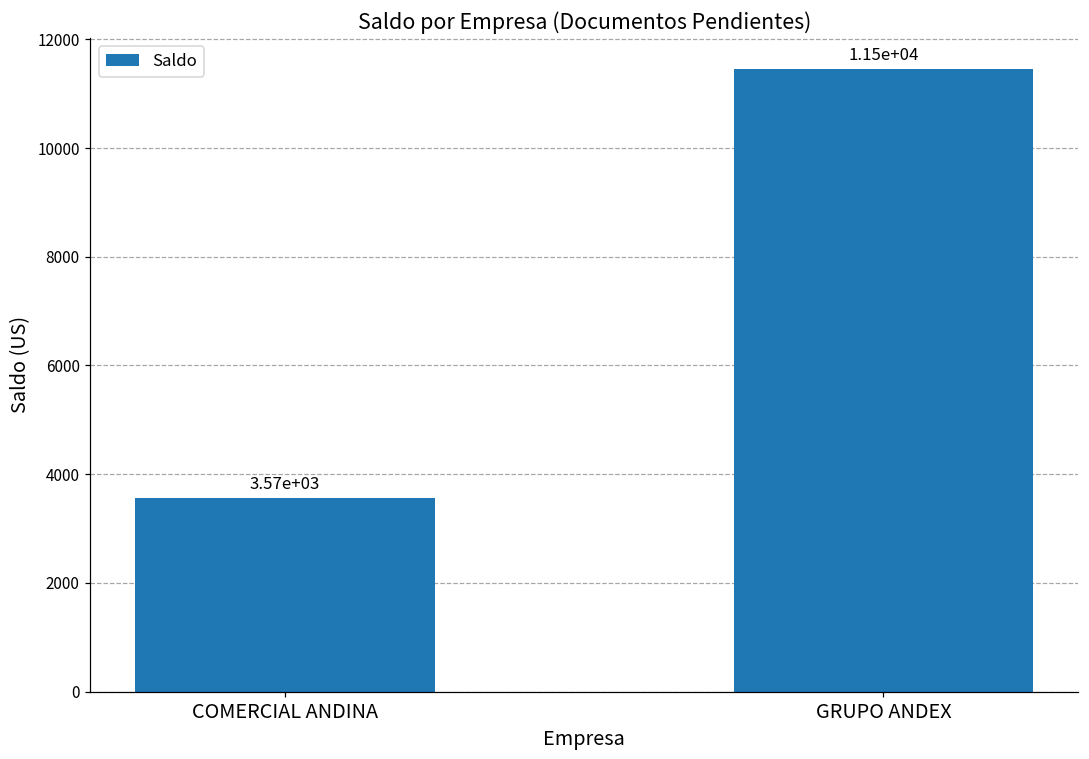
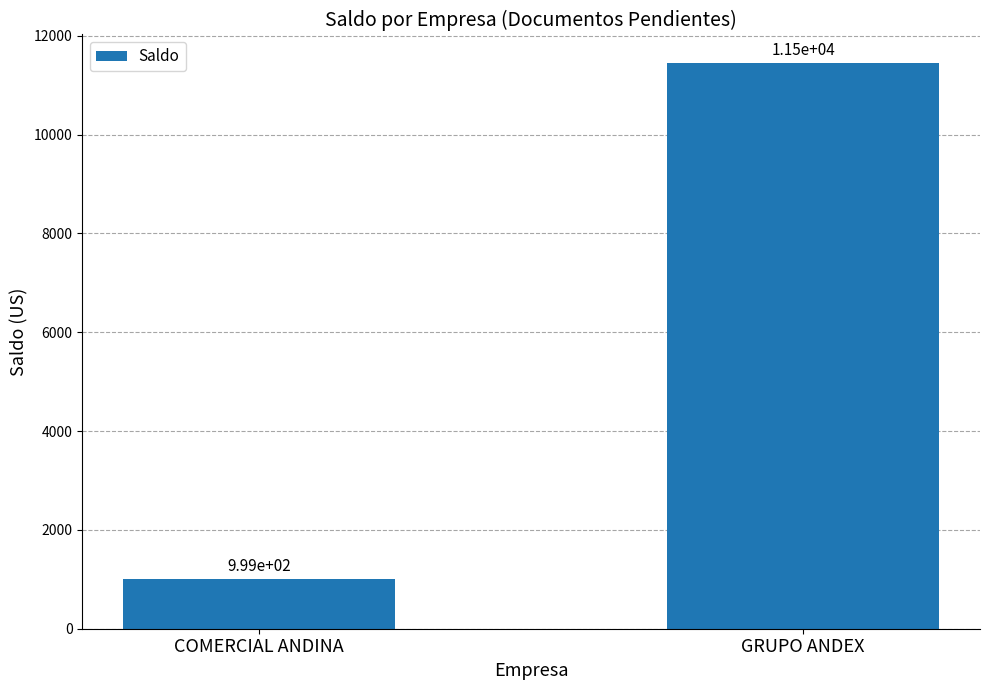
COMERCIAL ANDINA: 3.57e+03 -> 9.99e+02
